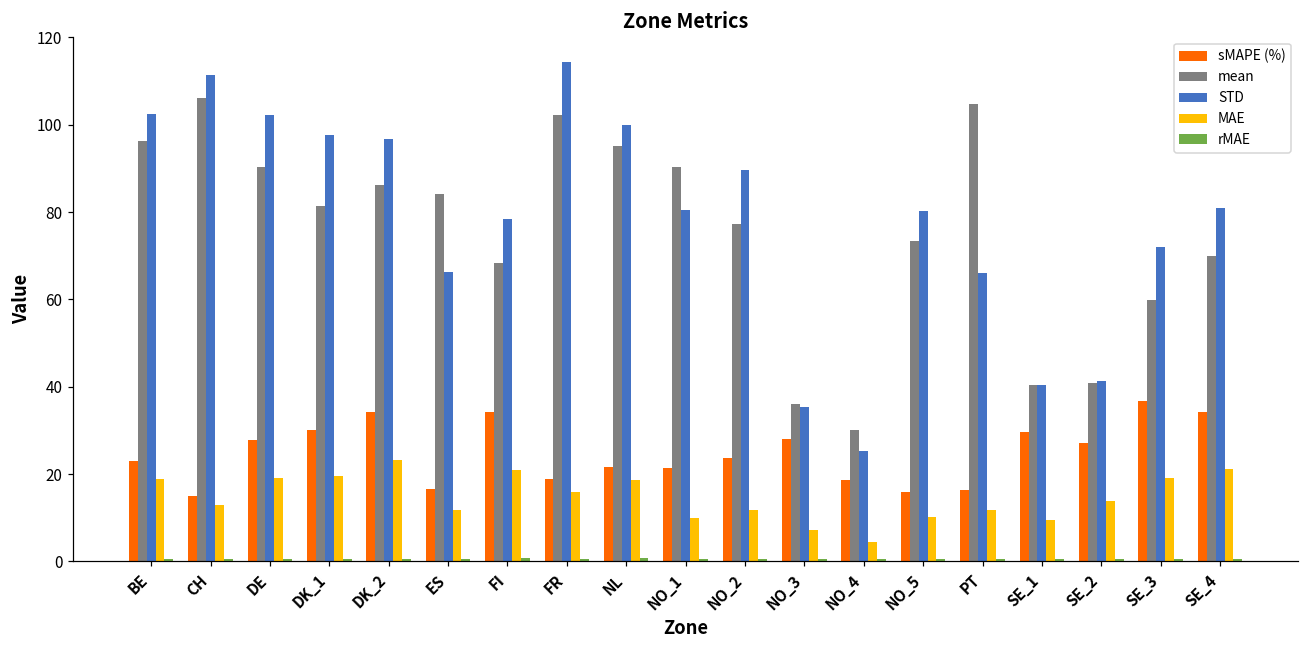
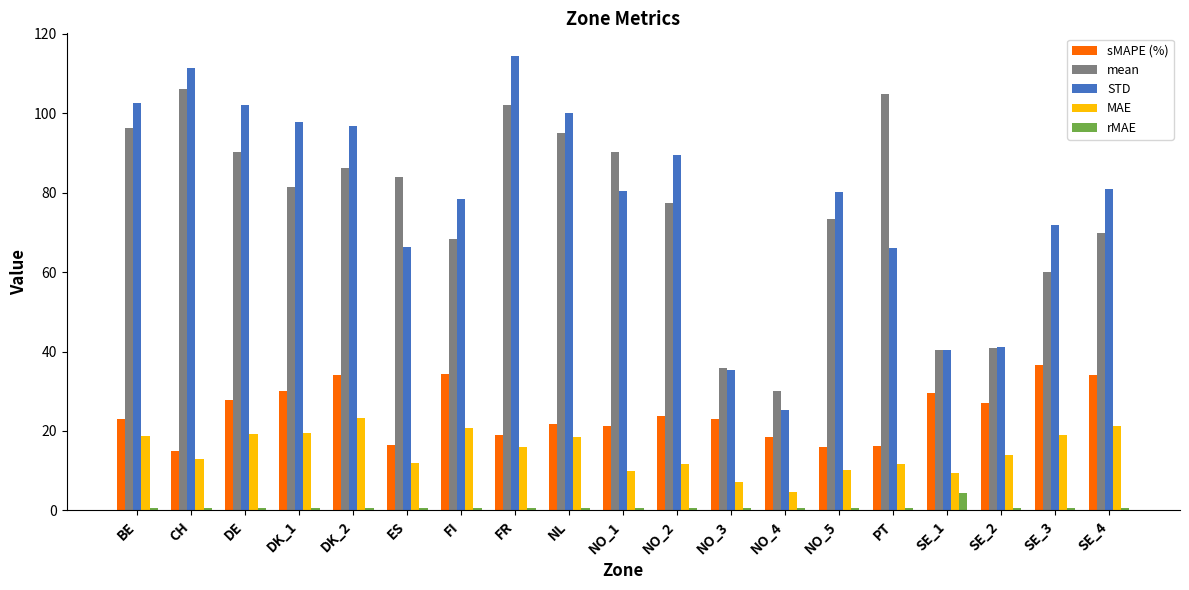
sMAPE (%), NO_3: 28 -> 23
rMAE, SE_1: 1 -> 4
